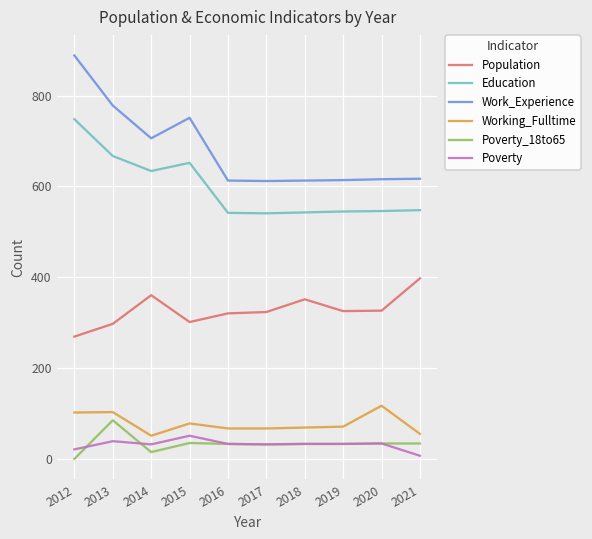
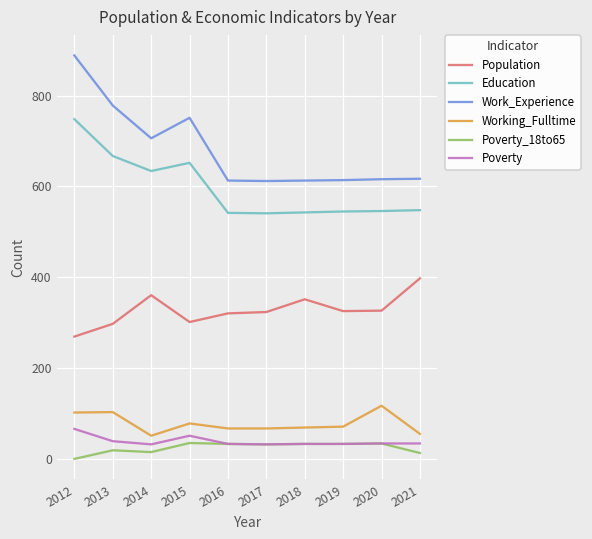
Poverty, 2012: 20 -> 70
Poverty_18to65, 2013: 90 -> 20
Poverty_18to65, 2021: 40 -> 10
Poverty, 2021: 10 -> 40
